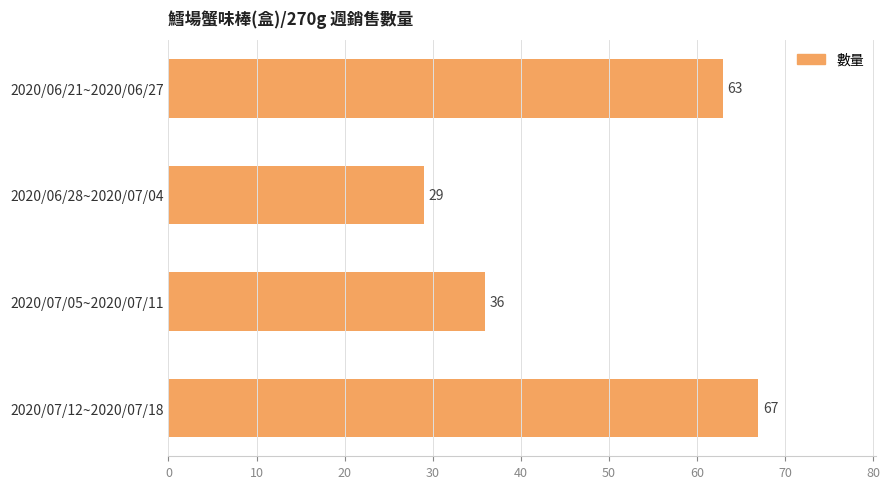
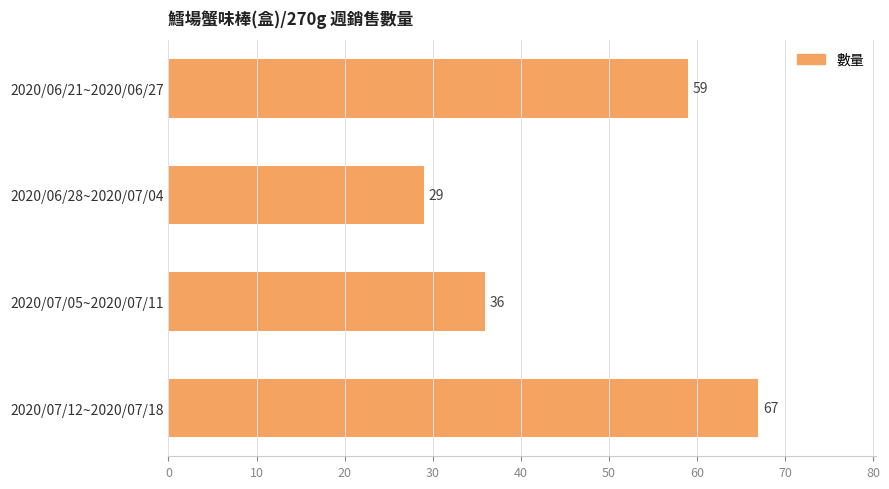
2020/06/21~2020/06/27: 63 -> 59
